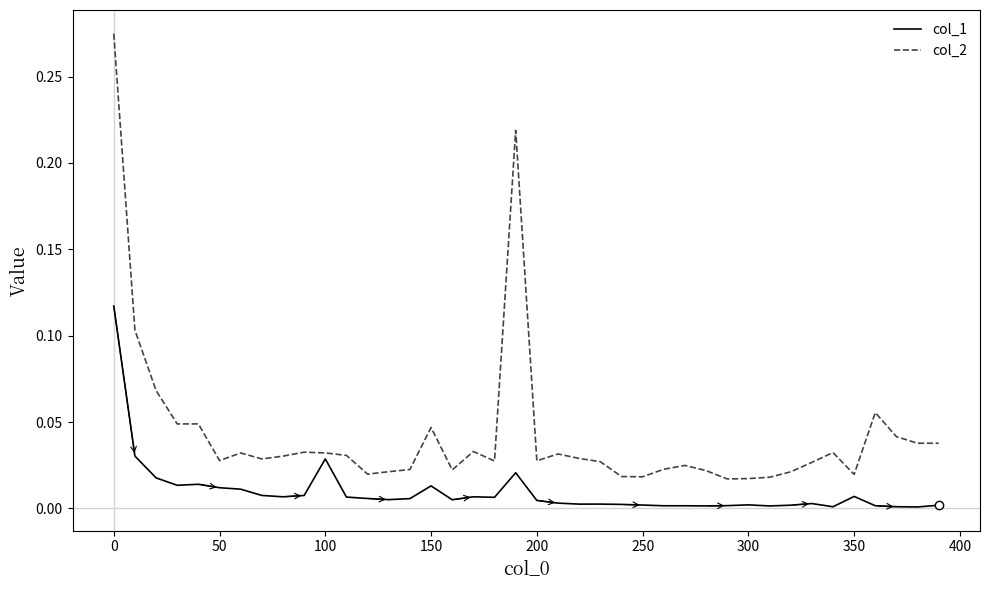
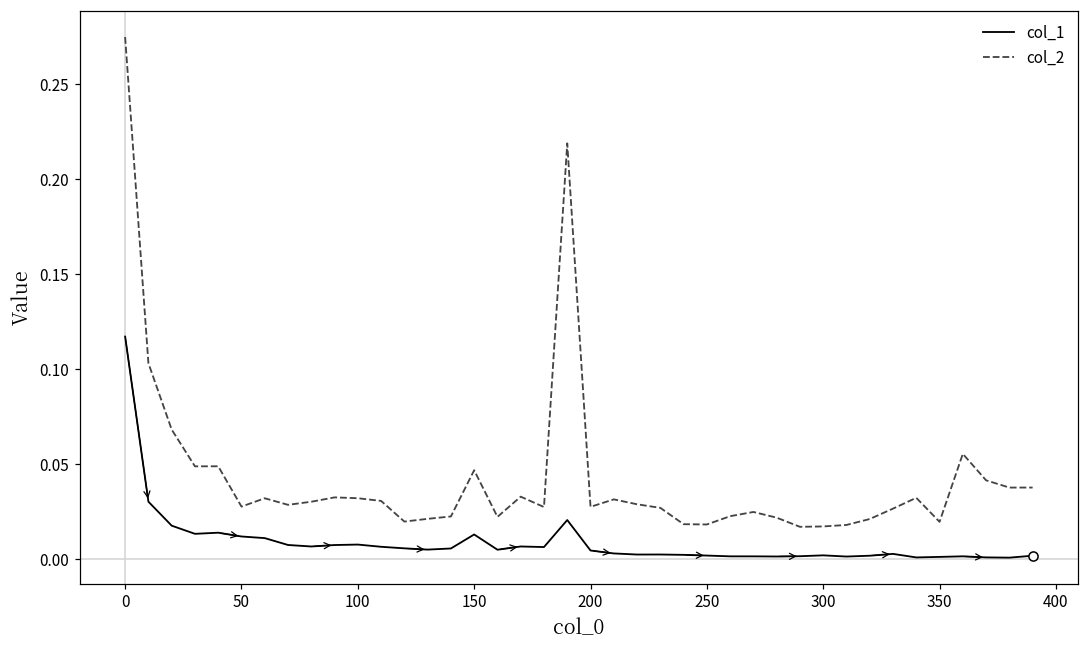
col_1, 100: 0.029 -> 0.008
col_1, 350: 0.007 -> 0.001
